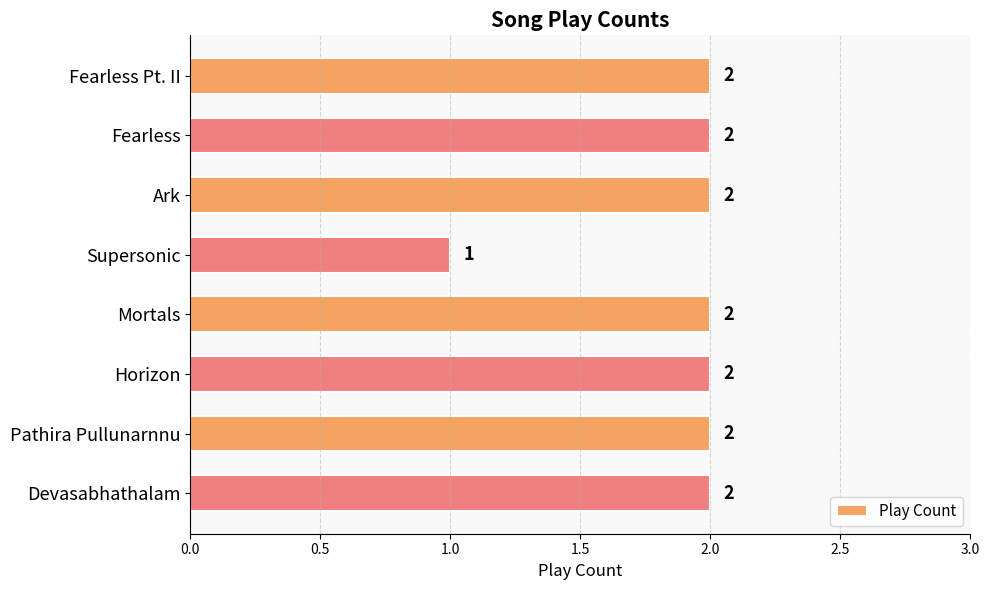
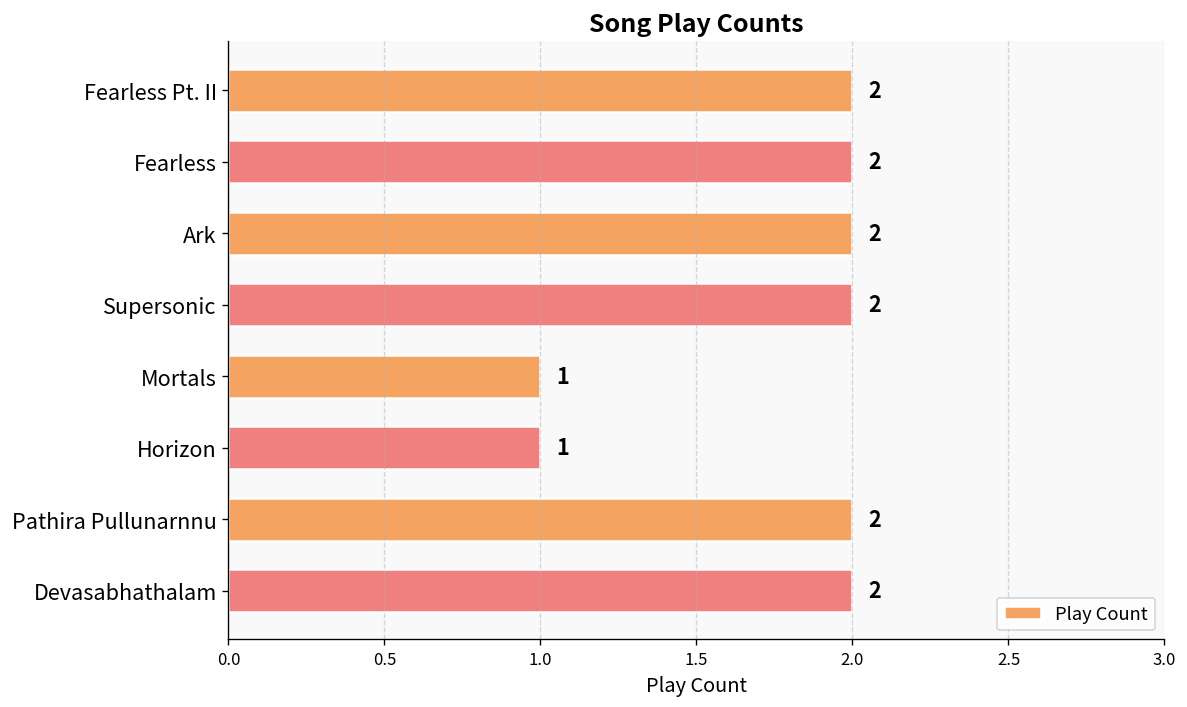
Supersonic: 1 -> 2
Mortals: 2 -> 1
Horizon: 2 -> 1
